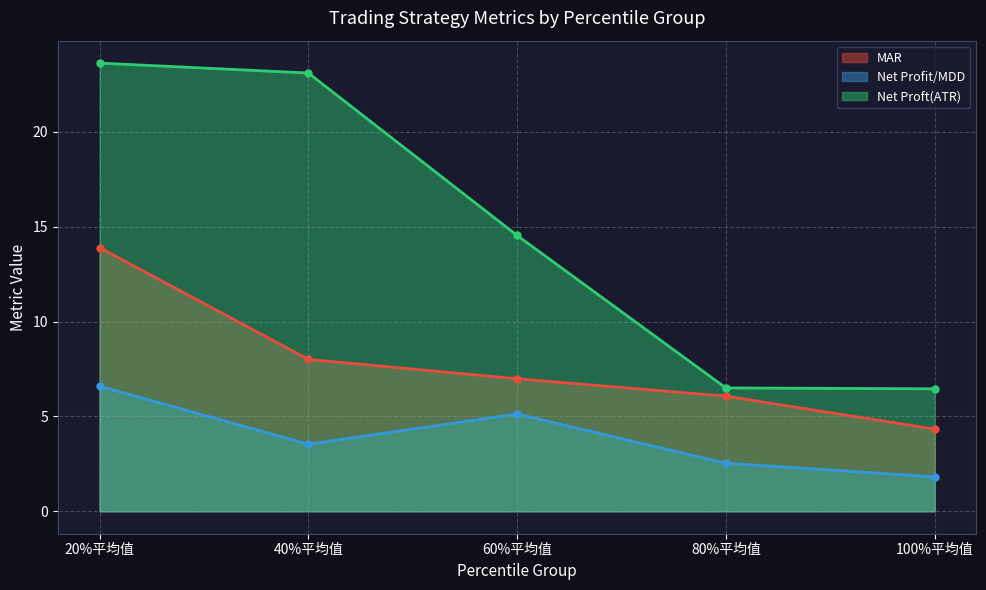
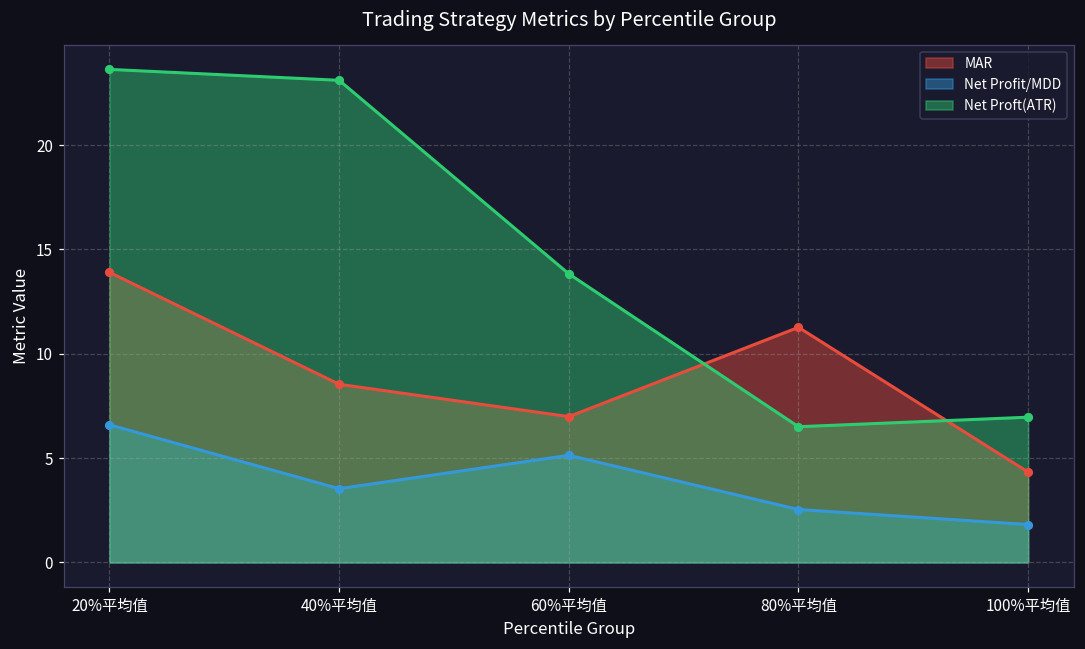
MAR, 40%平均值: 8.0 -> 8.5
Net Proft(ATR), 60%平均值: 14.5 -> 13.8
MAR, 80%平均值: 6.1 -> 11.3
Net Proft(ATR), 100%平均值: 6.5 -> 7.0
